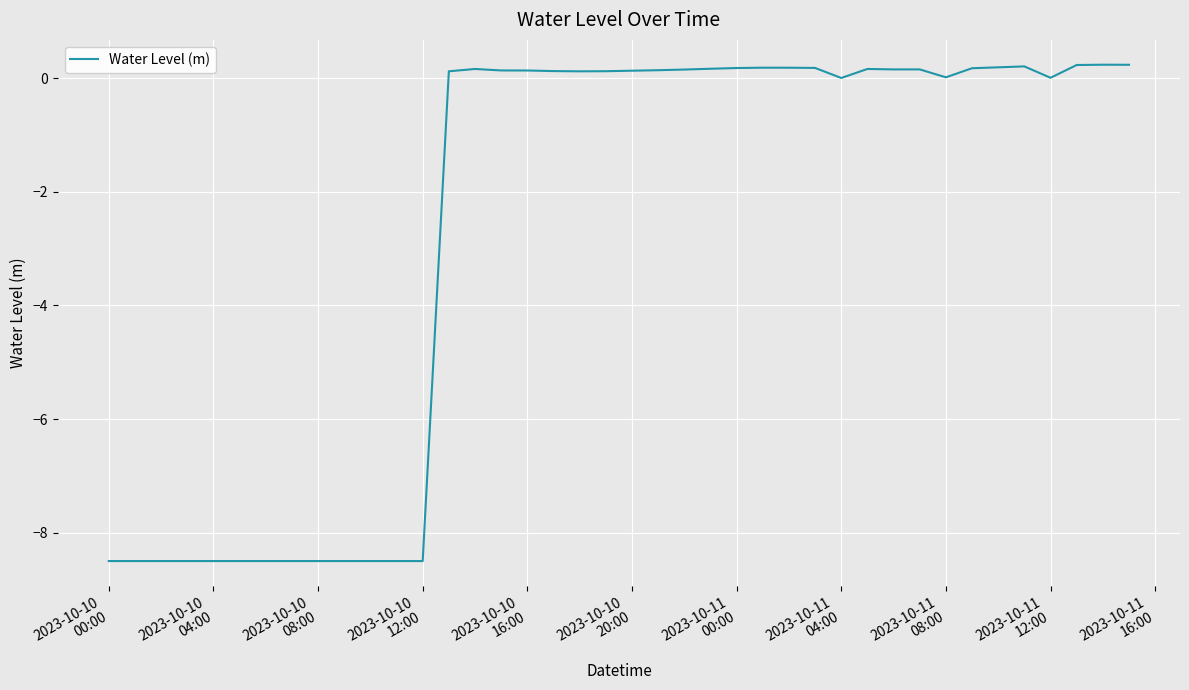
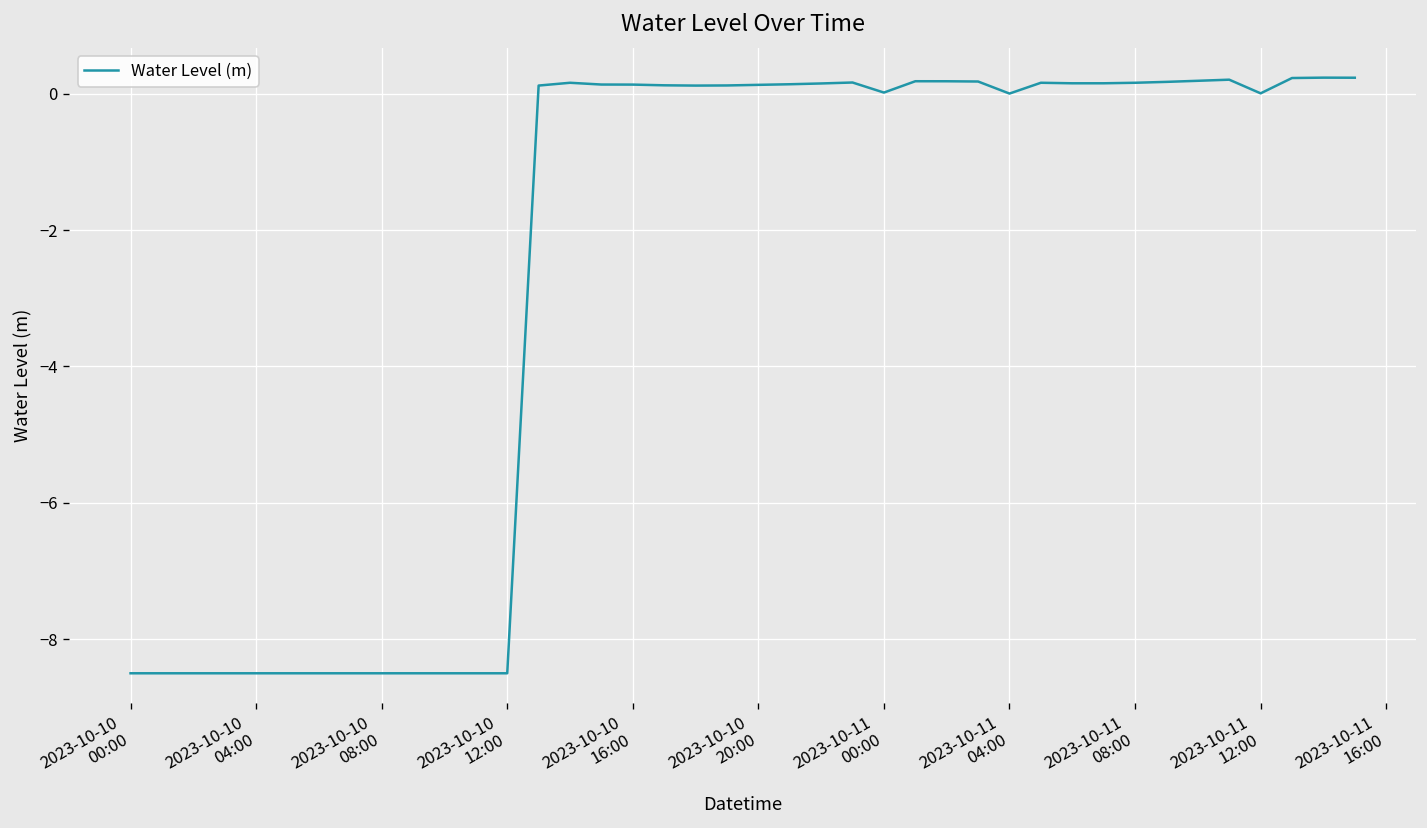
2023-10-11 00:00: 0.2 -> 0.0
2023-10-11 08:00: 0.0 -> 0.2
